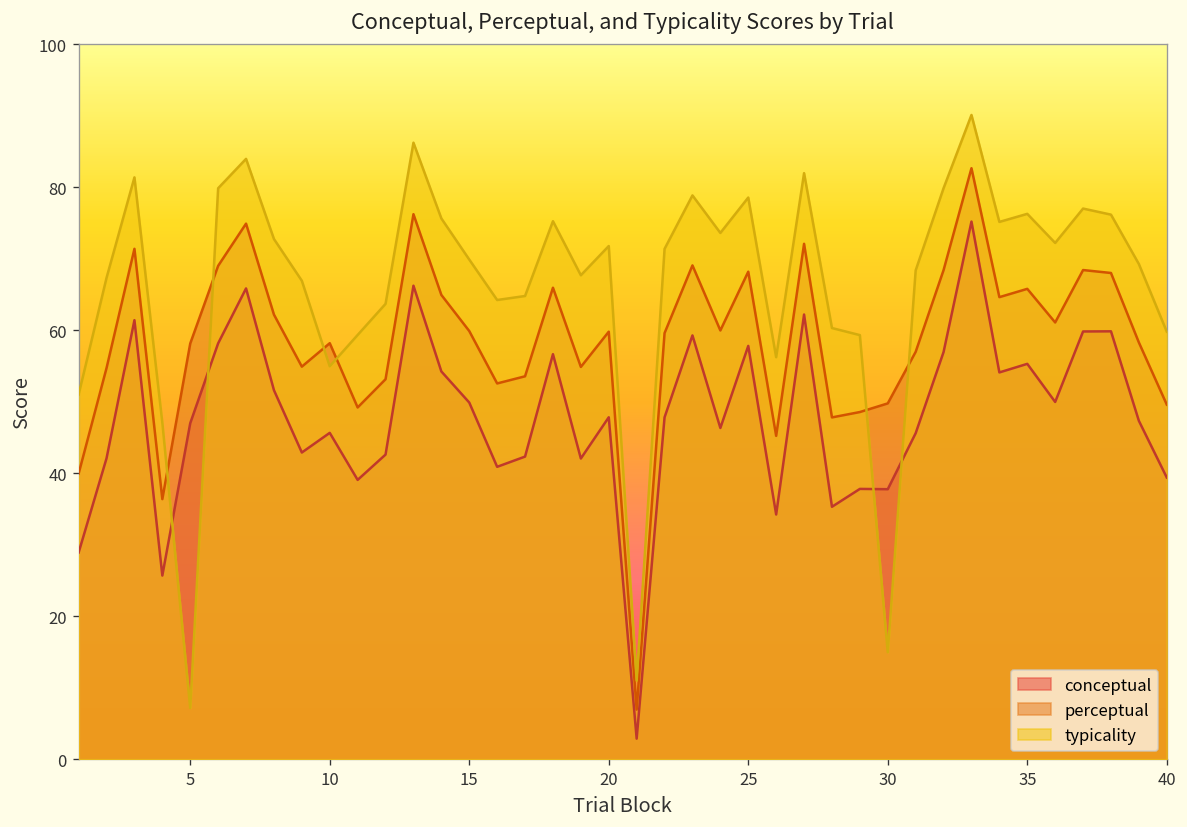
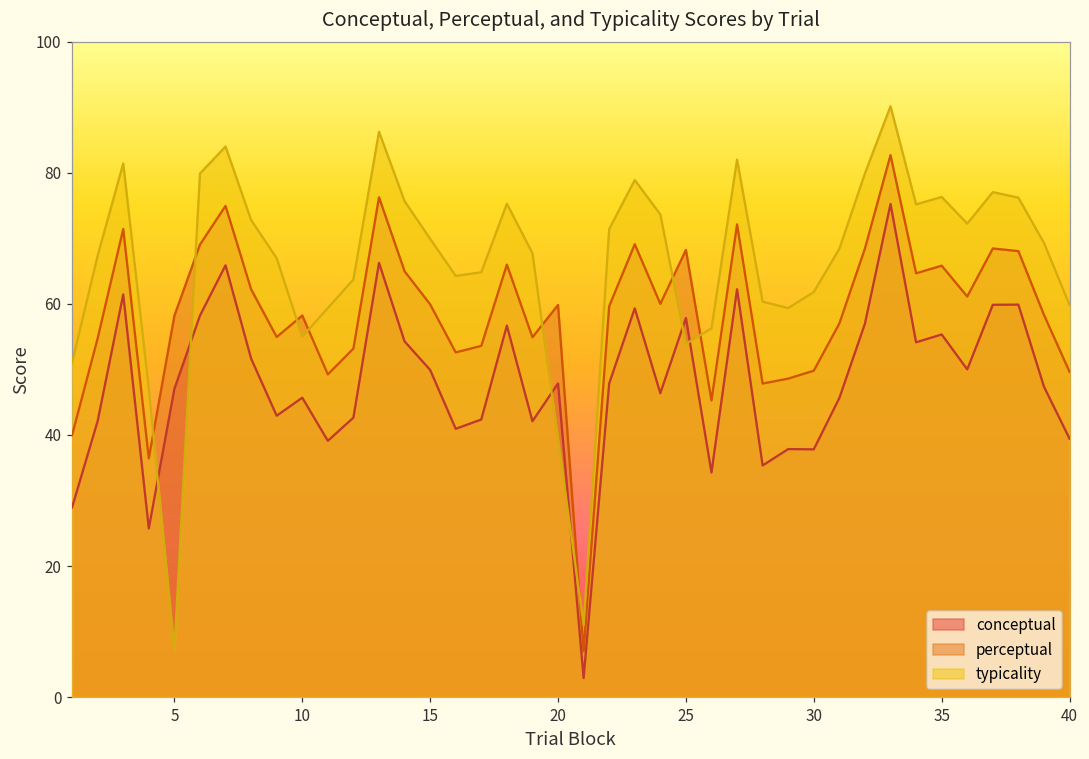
typicality, 20: 72 -> 39
typicality, 25: 79 -> 54
typicality, 30: 15 -> 62
